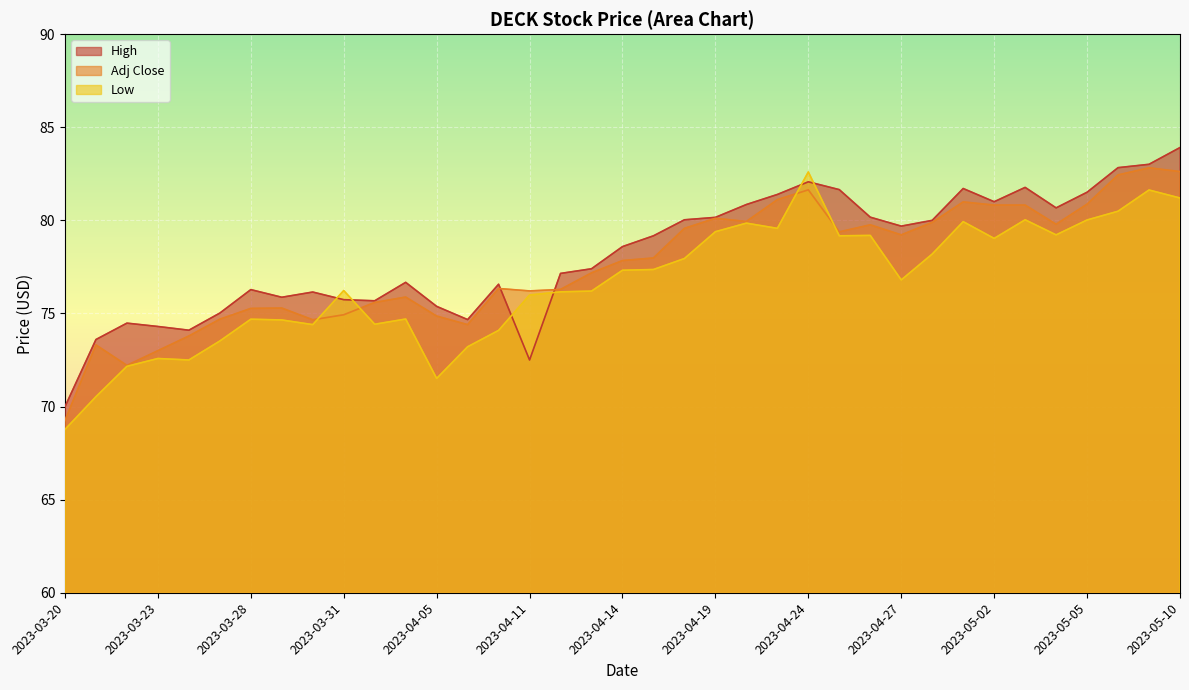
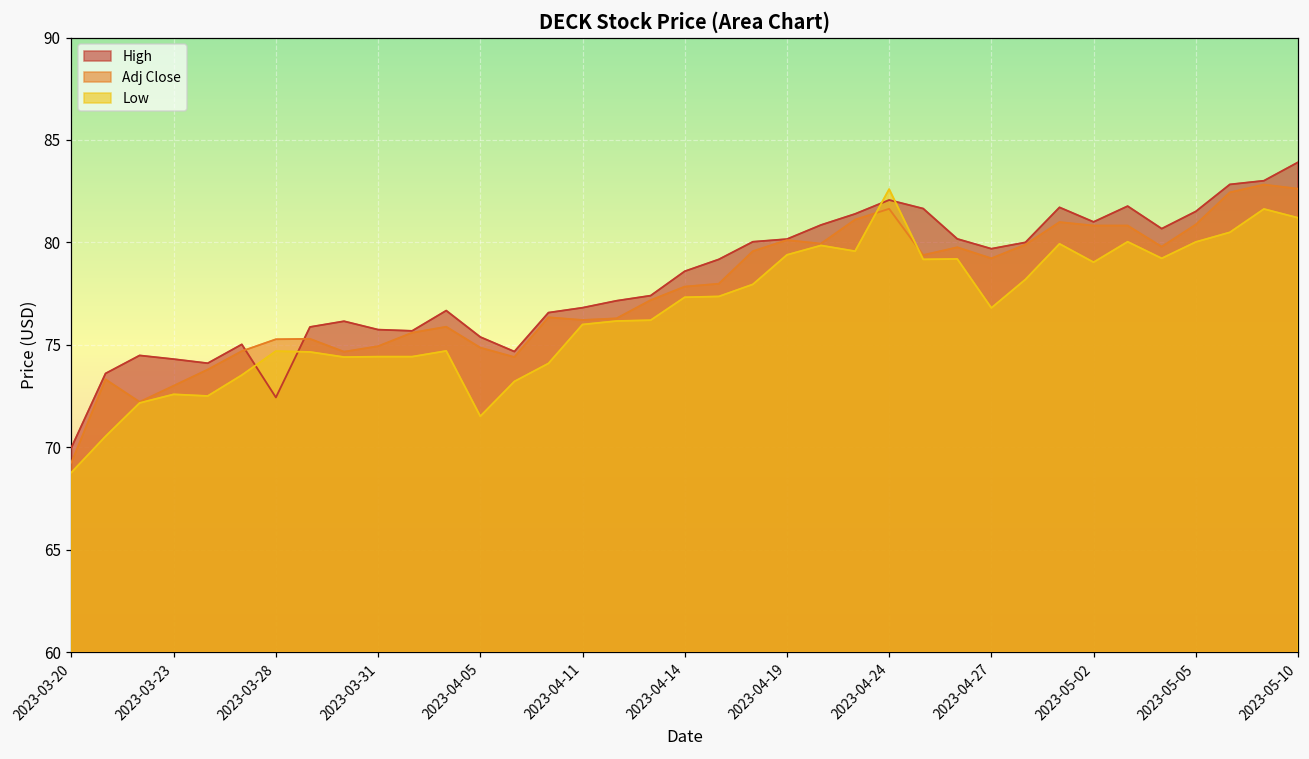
High, 2023-03-28: 76.3 -> 72.4
Low, 2023-03-31: 76.2 -> 74.4
High, 2023-04-11: 72.5 -> 76.8
